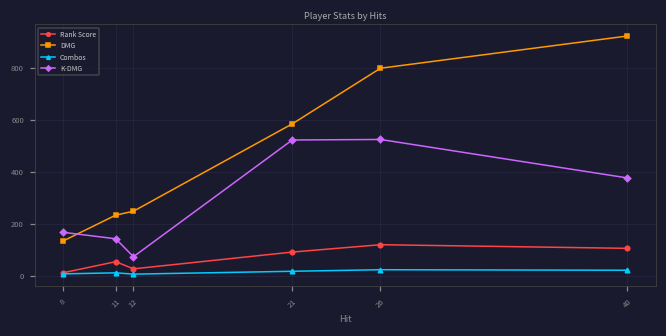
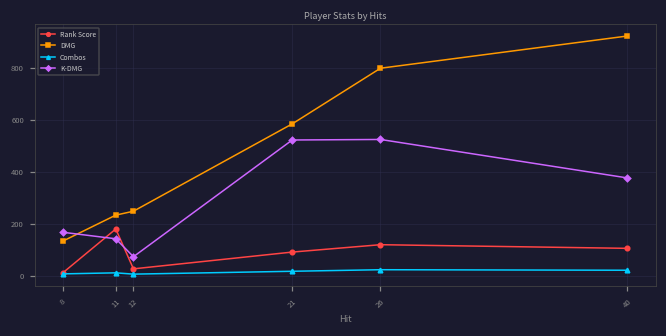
Rank Score, 11: 50 -> 180
